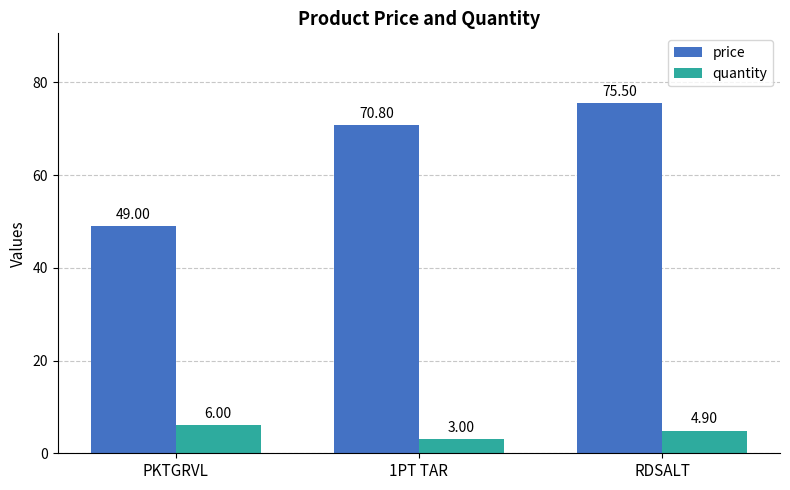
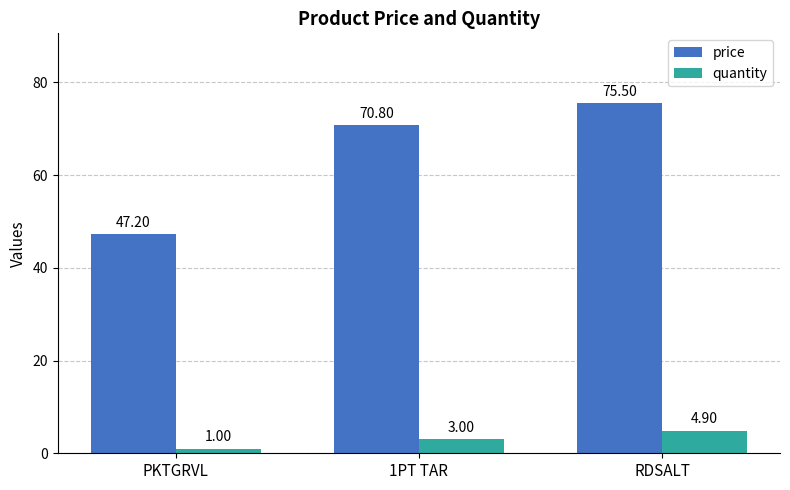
price, PKTGRVL: 49.00 -> 47.20
quantity, PKTGRVL: 6.00 -> 1.00
